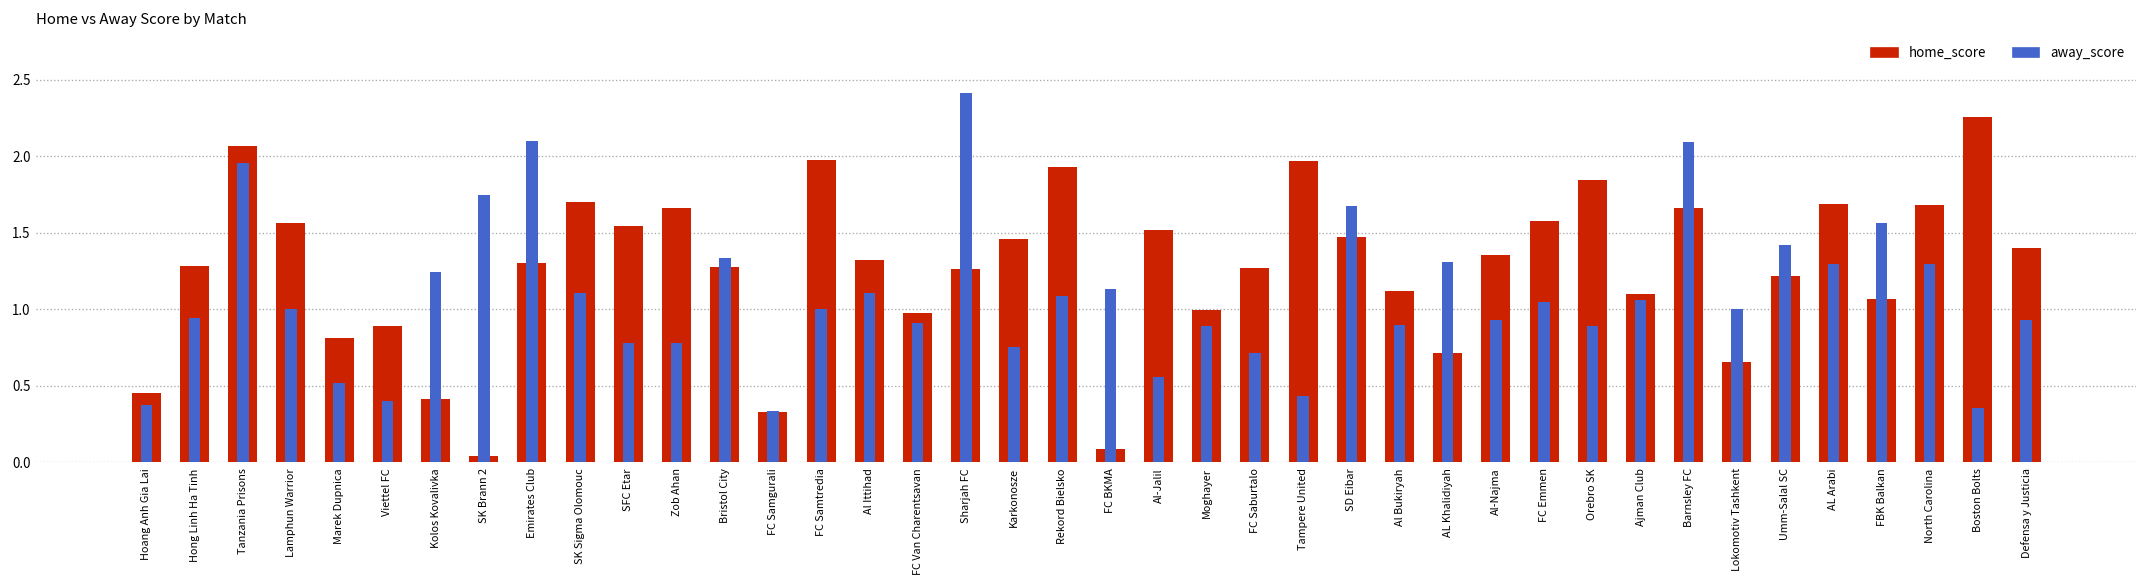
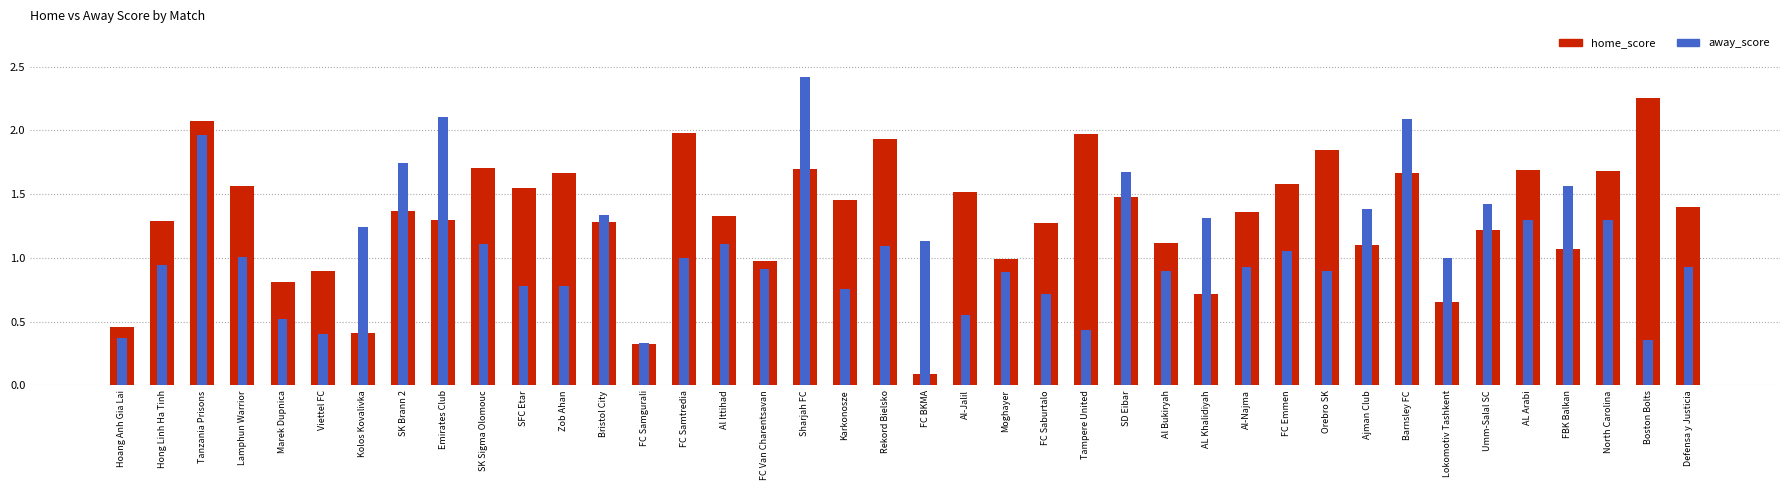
home_score, SK Brann 2: 0.04 -> 1.37
home_score, Sharjah FC: 1.27 -> 1.70
away_score, Ajman Club: 1.06 -> 1.39
